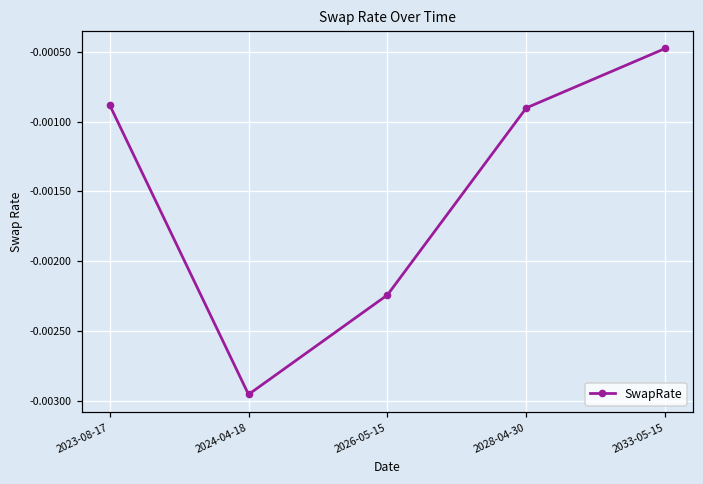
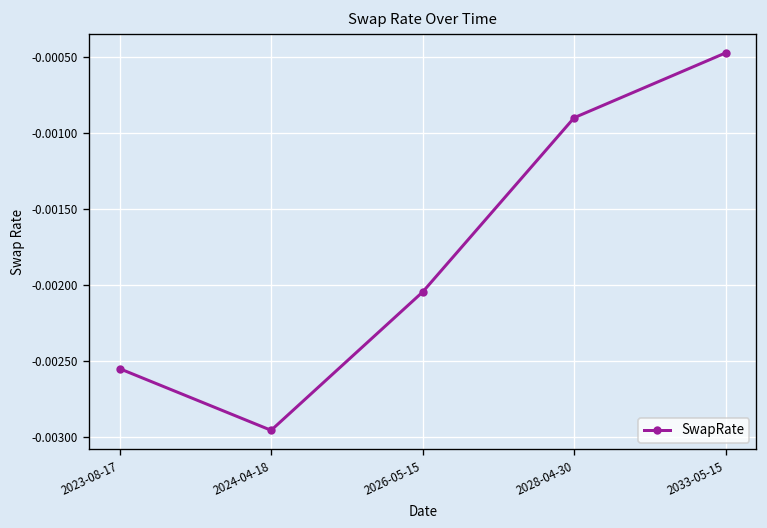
2023-08-17: -0.00088 -> -0.00255
2026-05-15: -0.00224 -> -0.00205
